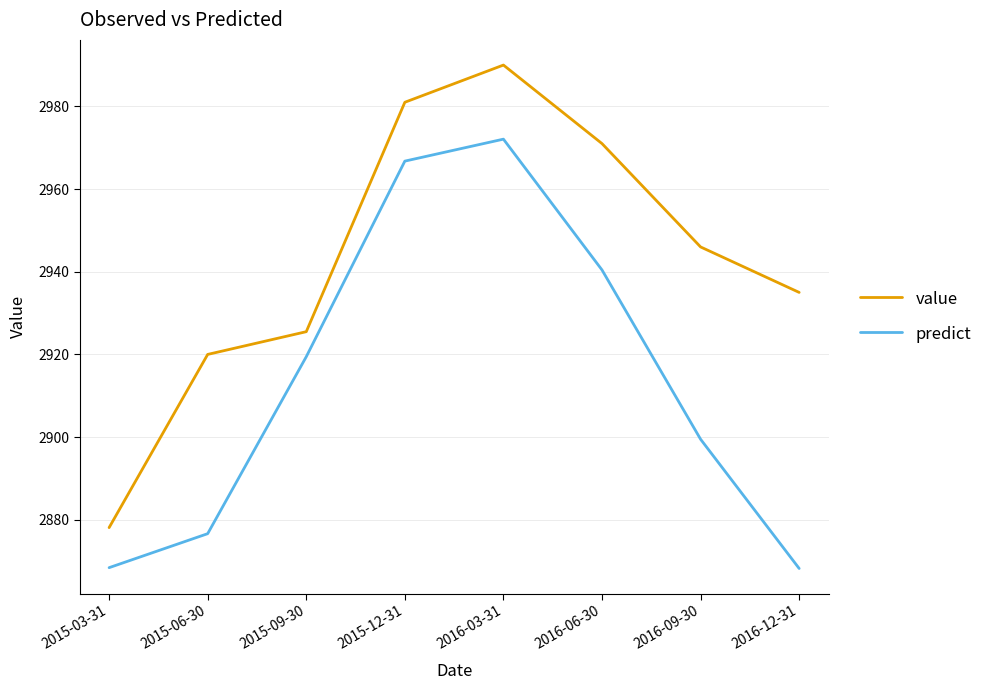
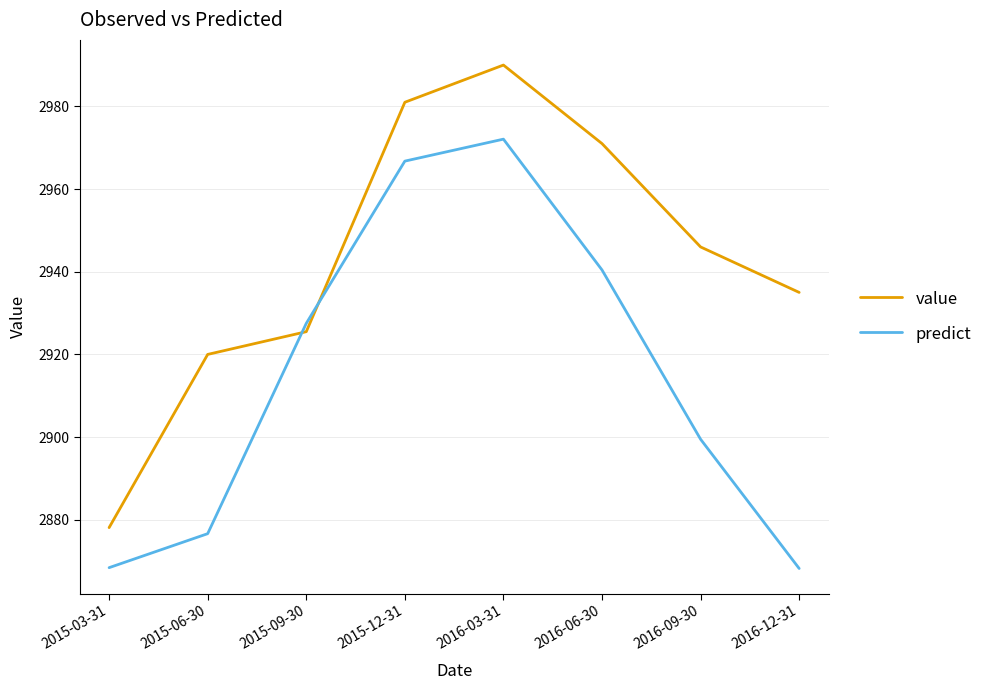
predict, 2015-09-30: 2919 -> 2928
